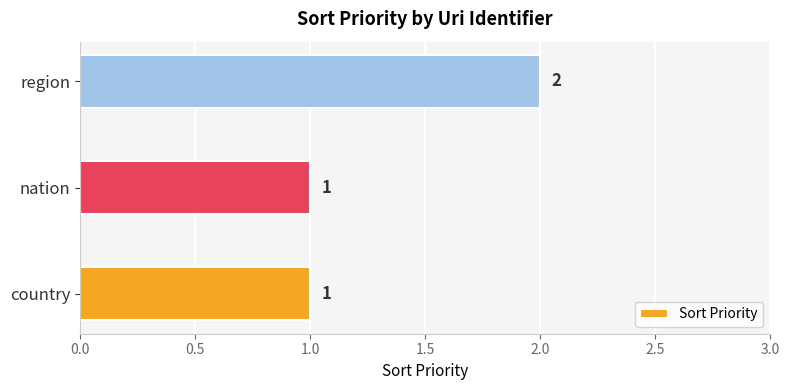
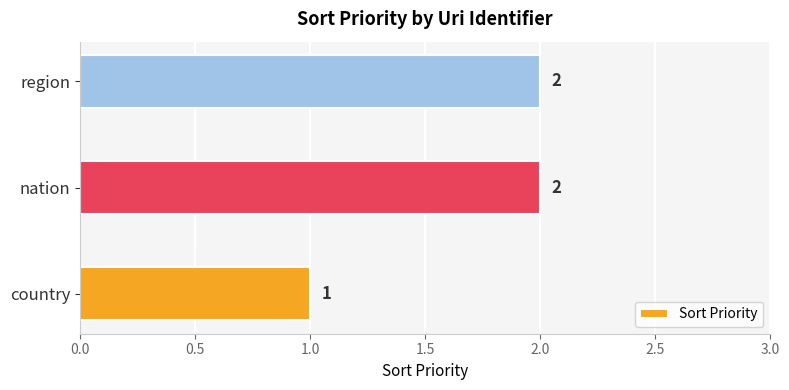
nation: 1 -> 2
